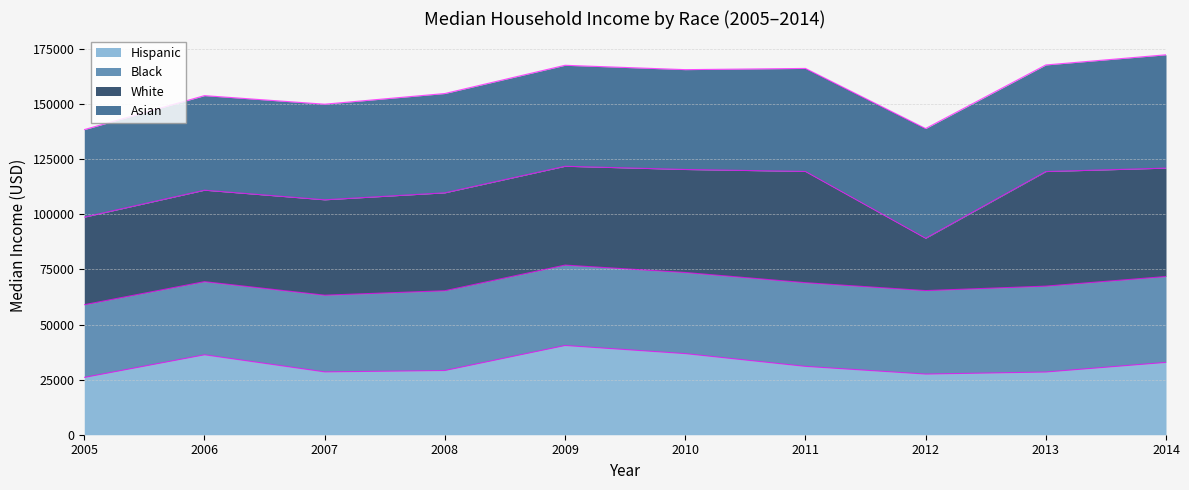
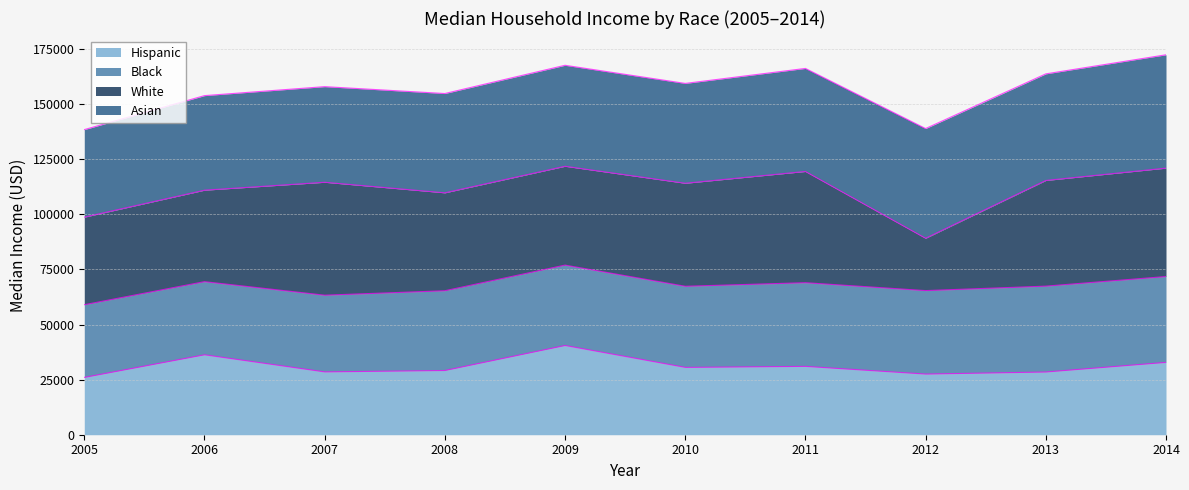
White, 2007: 43000 -> 51000
Hispanic, 2010: 37000 -> 31000
White, 2013: 52000 -> 48000
